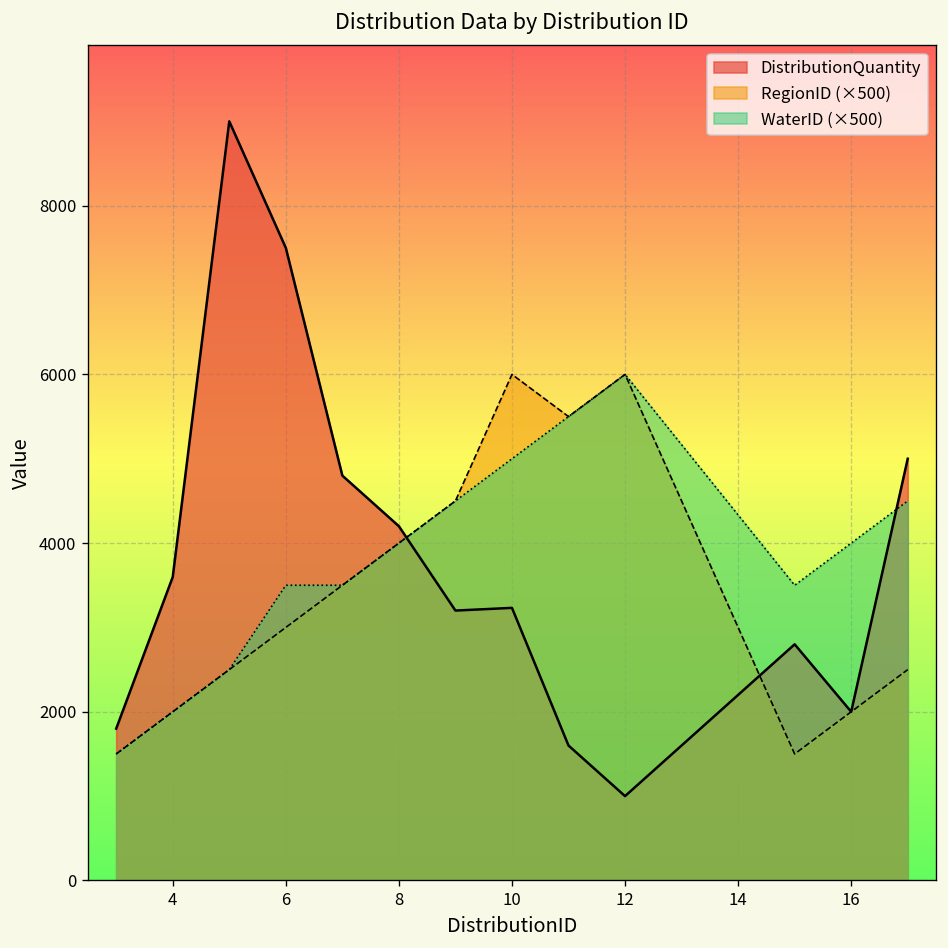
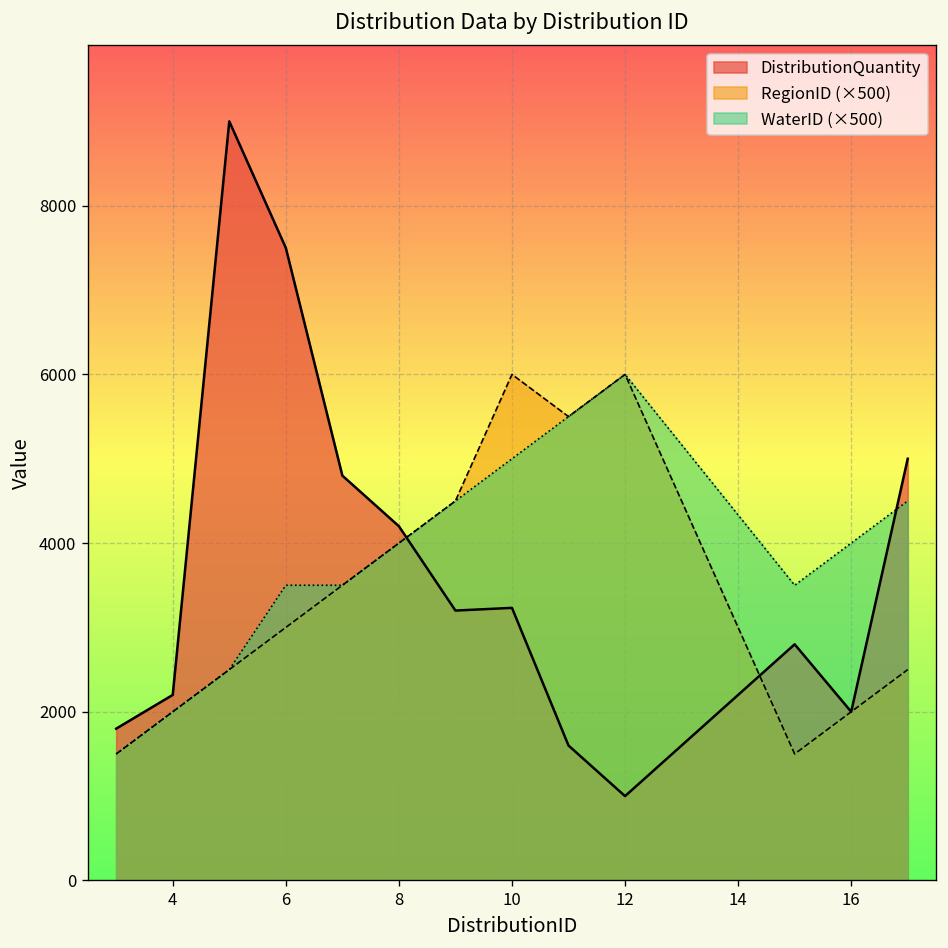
DistributionQuantity, 4: 3600 -> 2200
